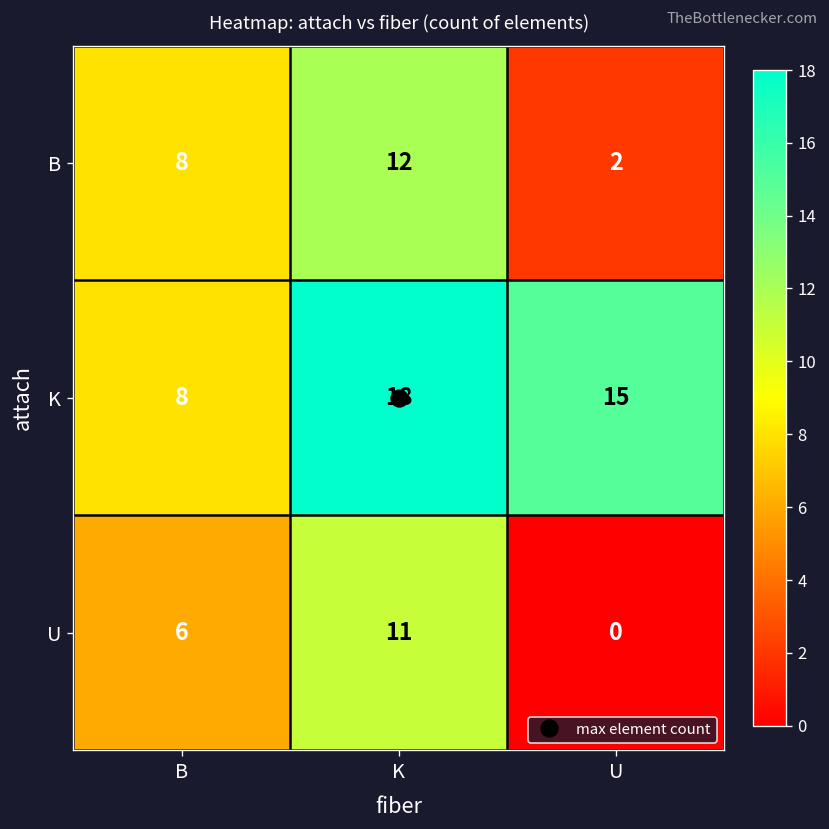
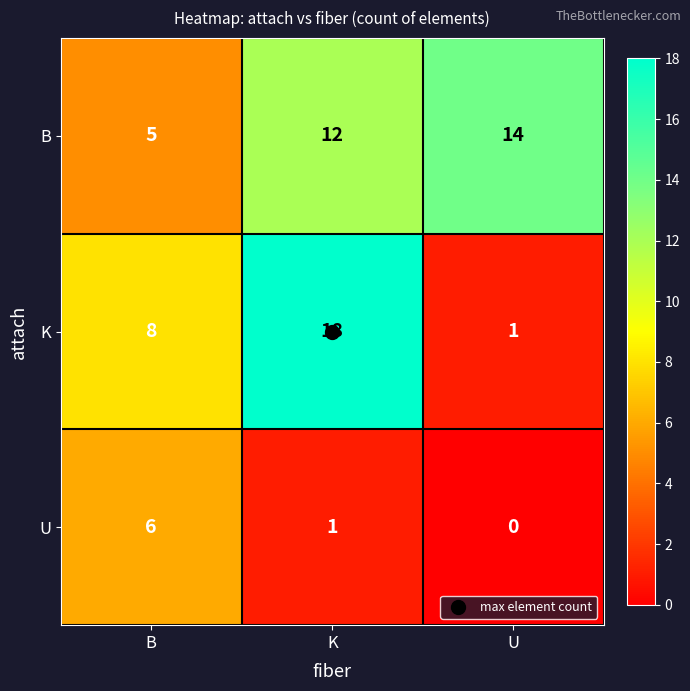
B, B: 8 -> 5
B, U: 2 -> 14
K, U: 15 -> 1
U, K: 11 -> 1
